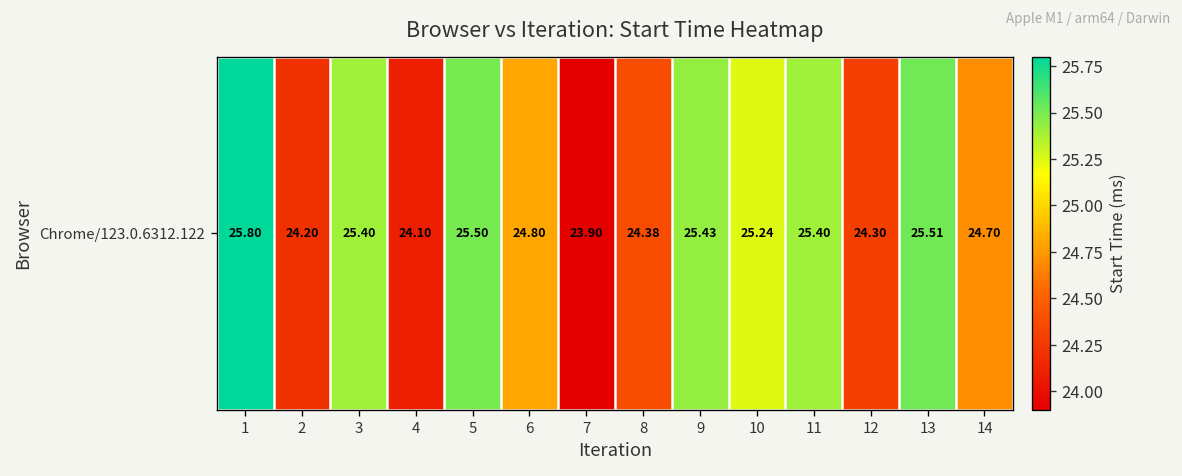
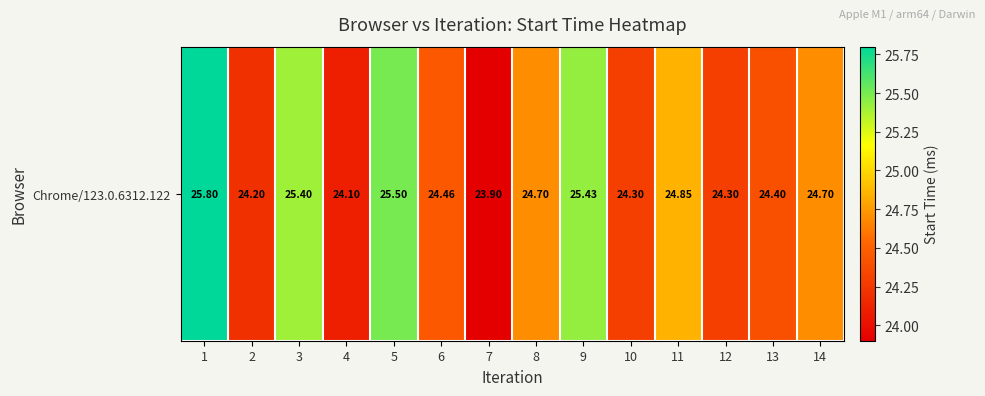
Chrome/123.0.6312.122, 6: 24.80 -> 24.46
Chrome/123.0.6312.122, 8: 24.38 -> 24.70
Chrome/123.0.6312.122, 10: 25.24 -> 24.30
Chrome/123.0.6312.122, 11: 25.40 -> 24.85
Chrome/123.0.6312.122, 13: 25.51 -> 24.40
